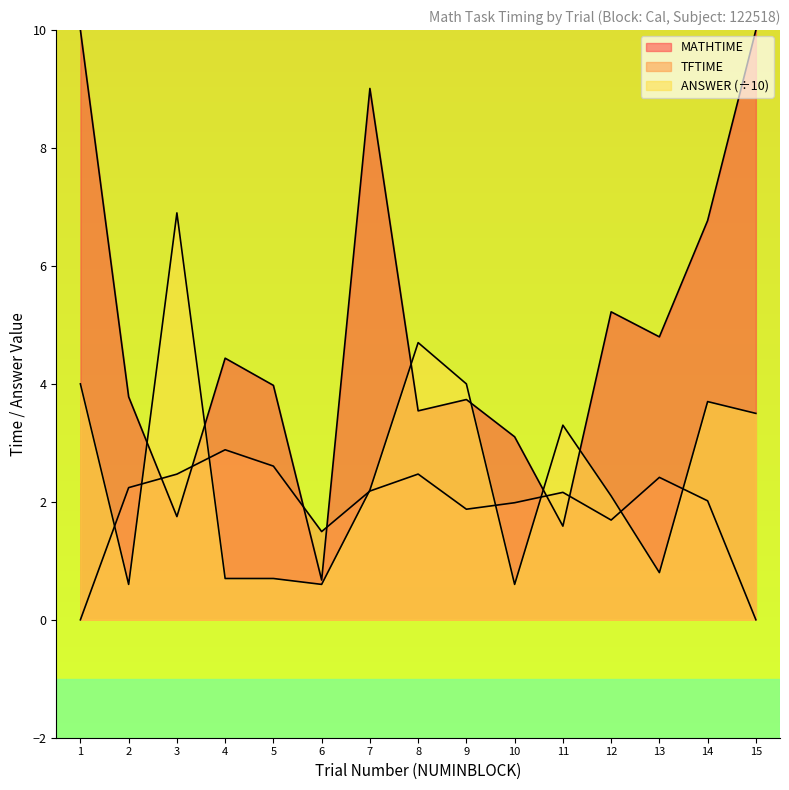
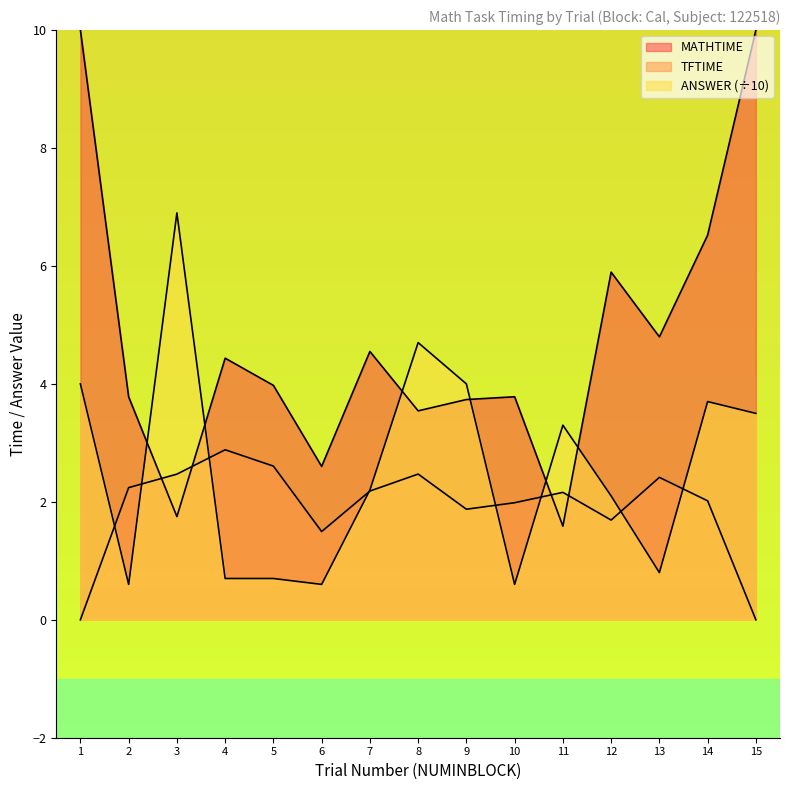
MATHTIME, 6: 0.7 -> 2.6
MATHTIME, 7: 9.0 -> 4.6
MATHTIME, 10: 3.1 -> 3.8
MATHTIME, 12: 5.2 -> 5.9
MATHTIME, 14: 6.8 -> 6.5
